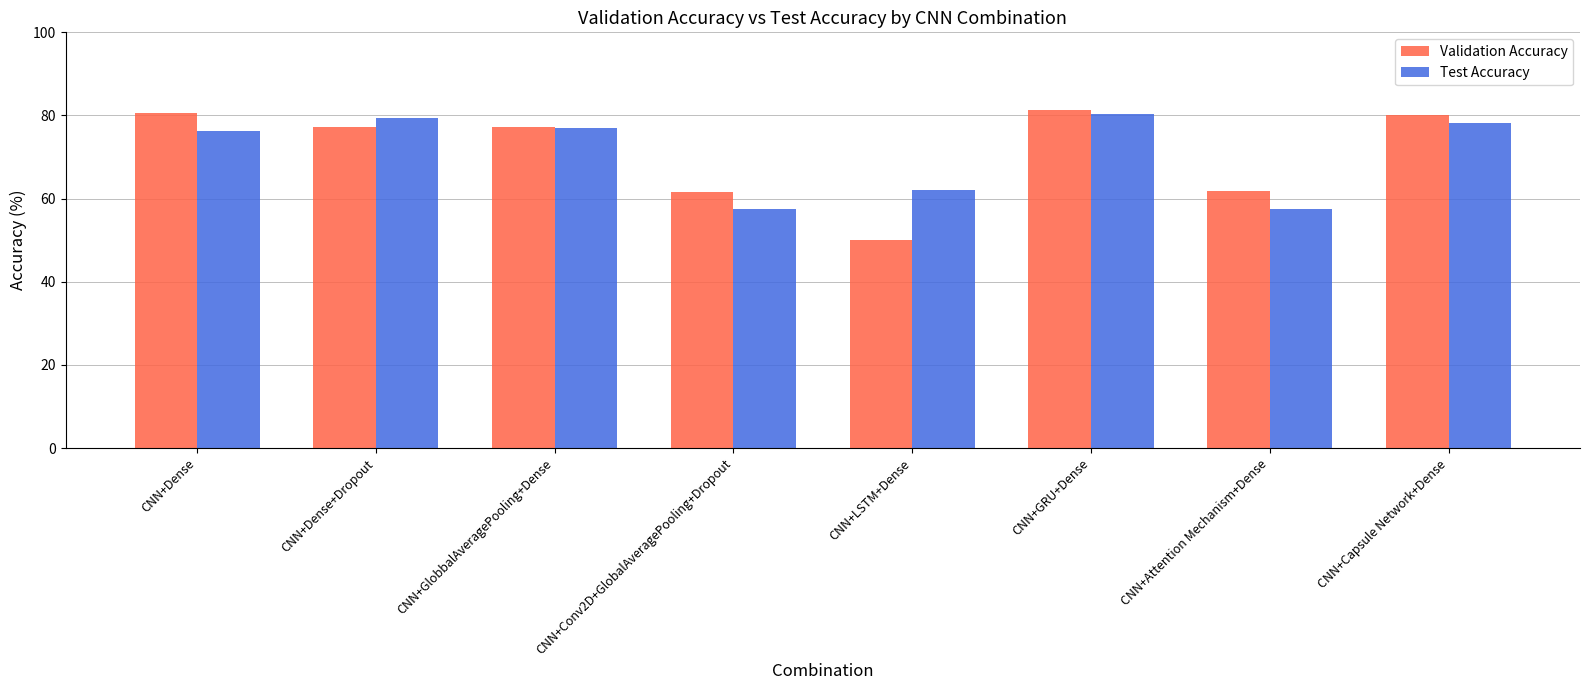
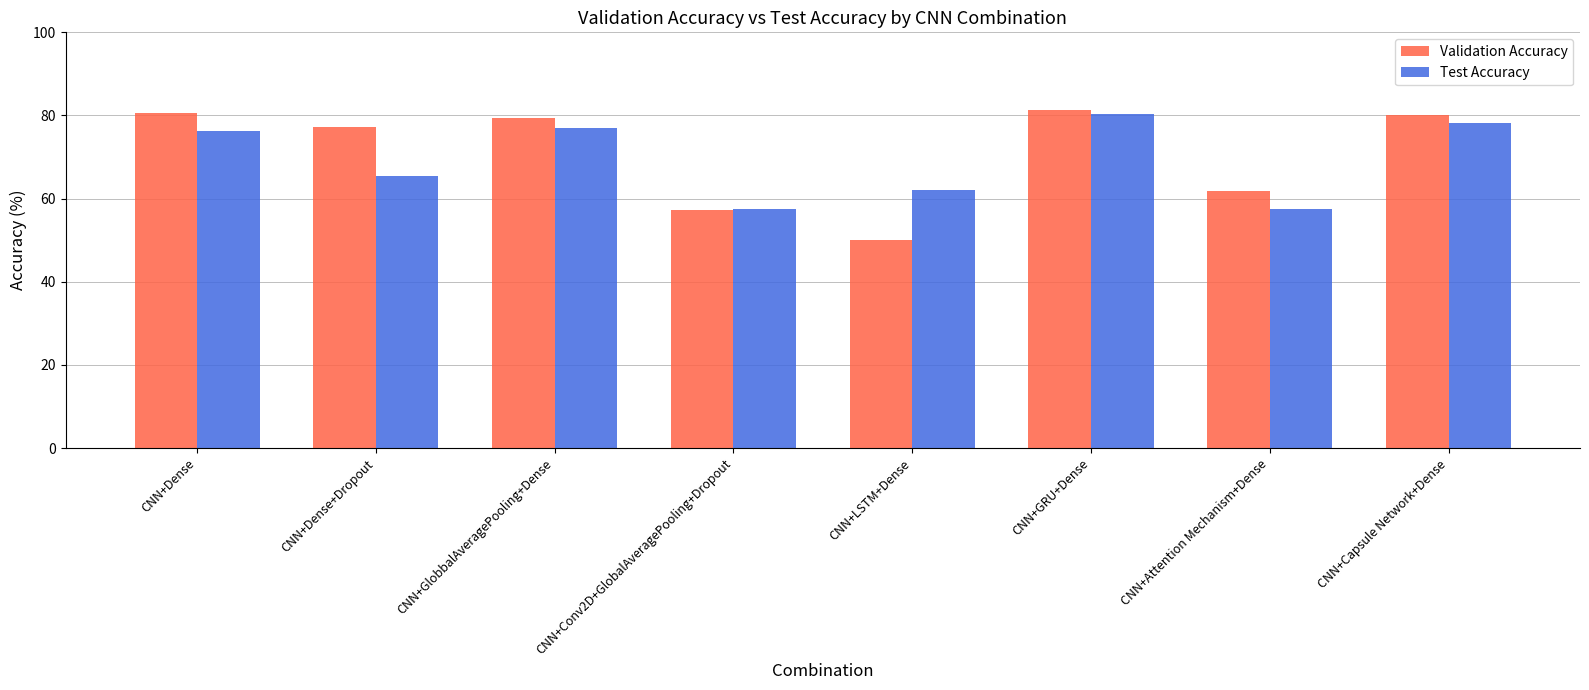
Test Accuracy, CNN+Dense+Dropout: 79 -> 65
Validation Accuracy, CNN+GlobbalAveragePooling+Dense: 77 -> 79
Validation Accuracy, CNN+Conv2D+GlobalAveragePooling+Dropout: 62 -> 57
